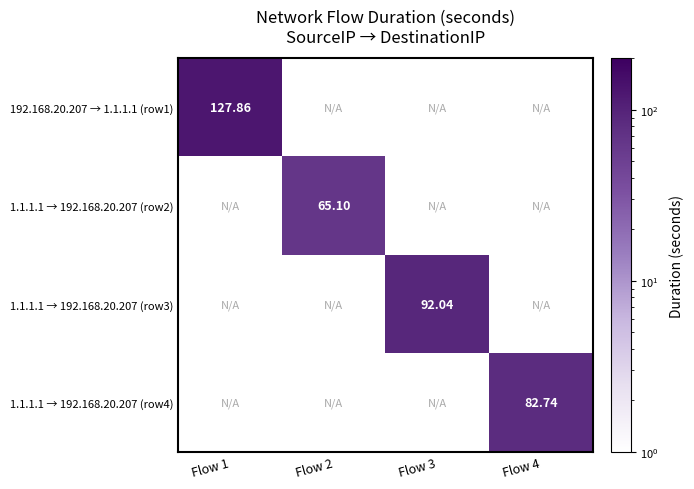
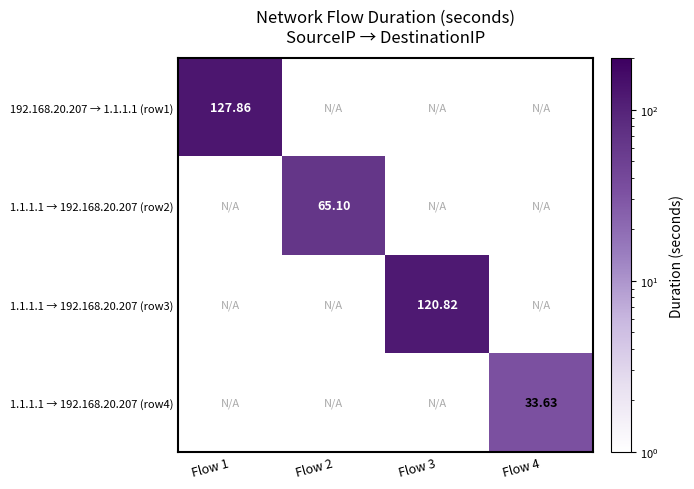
1.1.1.1 → 192.168.20.207 (row3), Flow 3: 92.04 -> 120.82
1.1.1.1 → 192.168.20.207 (row4), Flow 4: 82.74 -> 33.63
